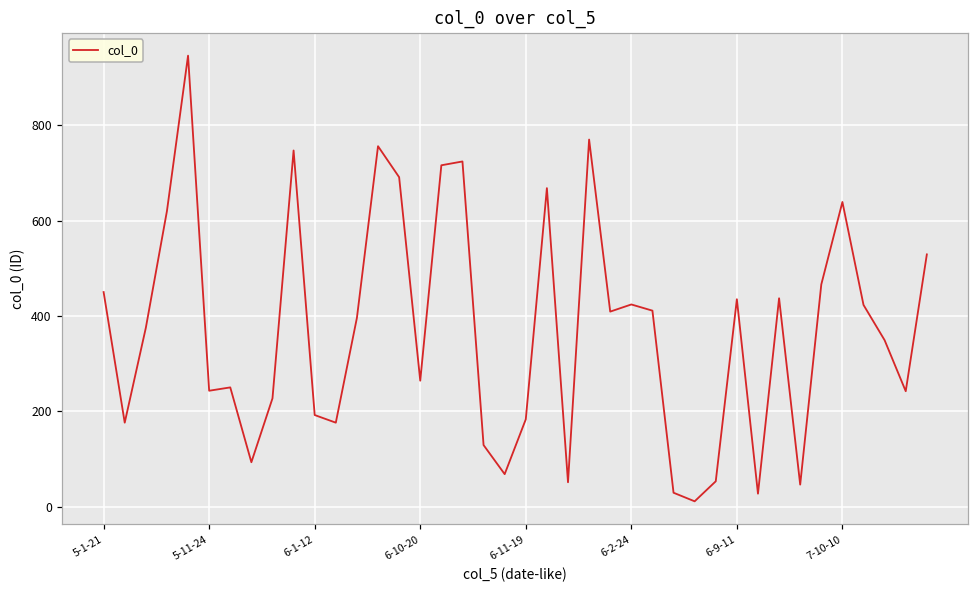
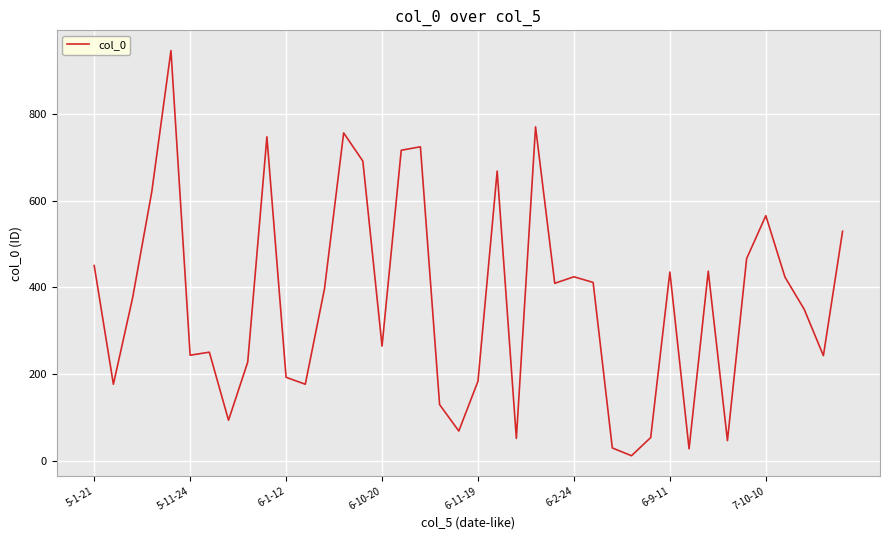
7-10-10: 640 -> 570
